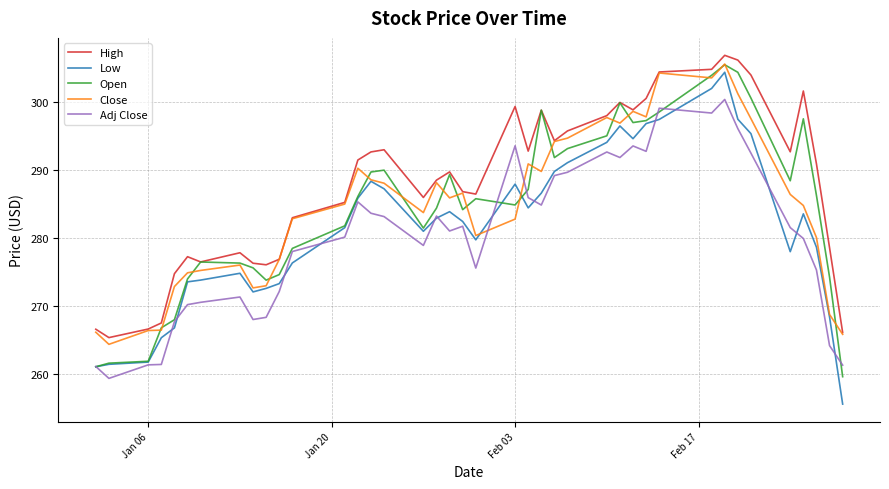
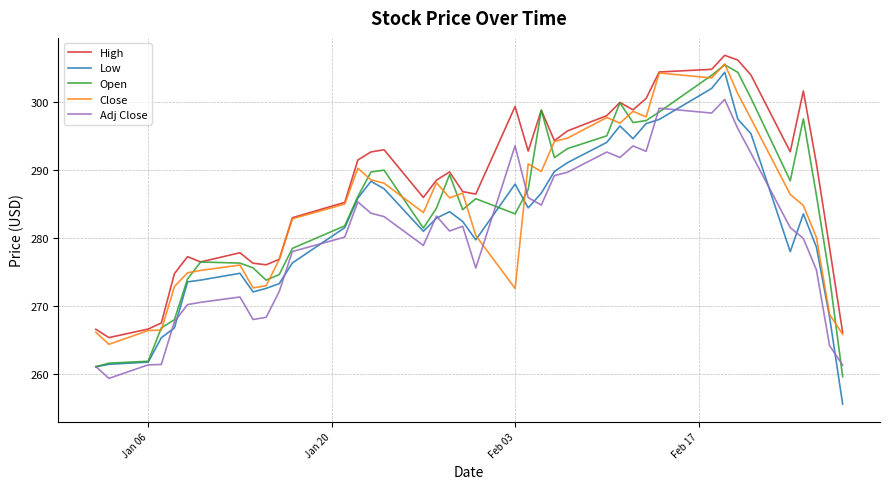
Open, Feb 03: 285 -> 284
Close, Feb 03: 283 -> 273
